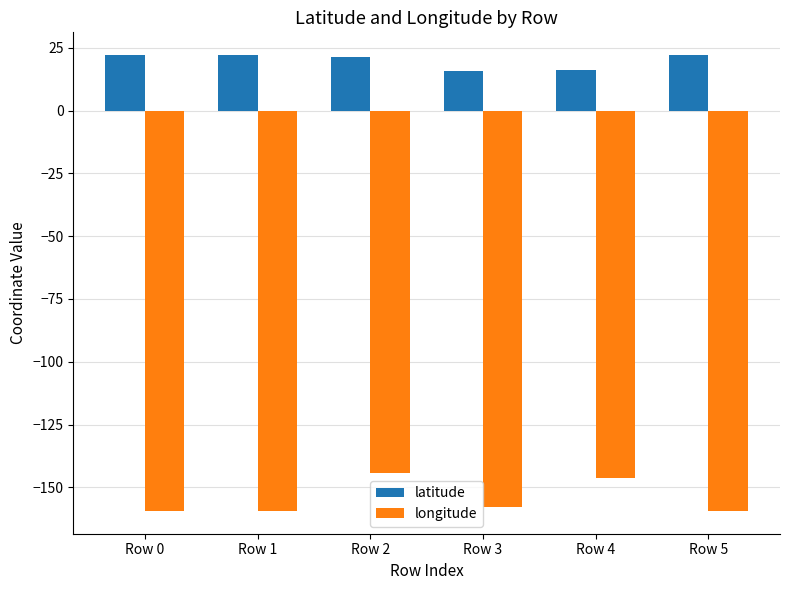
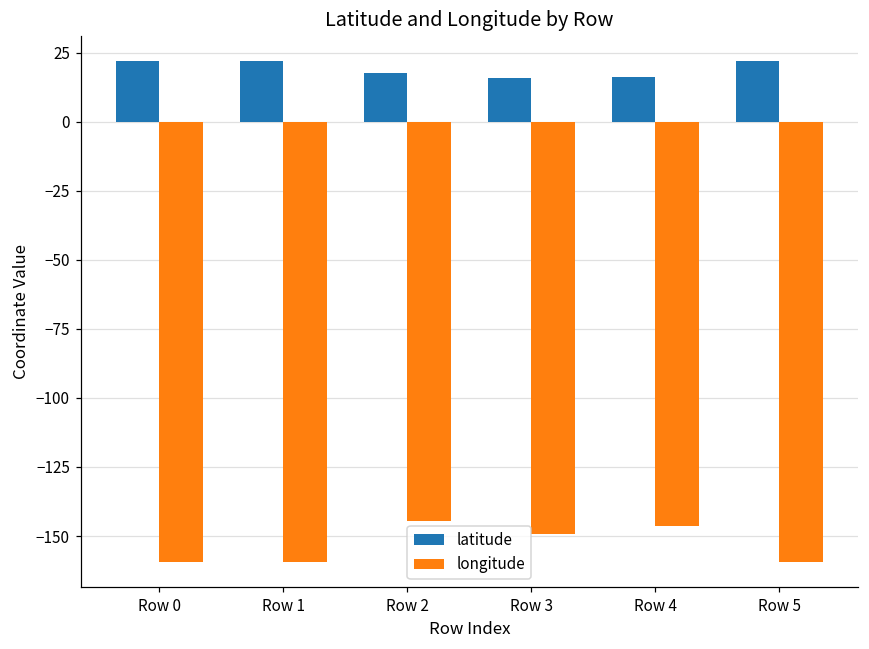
latitude, Row 2: 21 -> 17
longitude, Row 3: -158 -> -149
